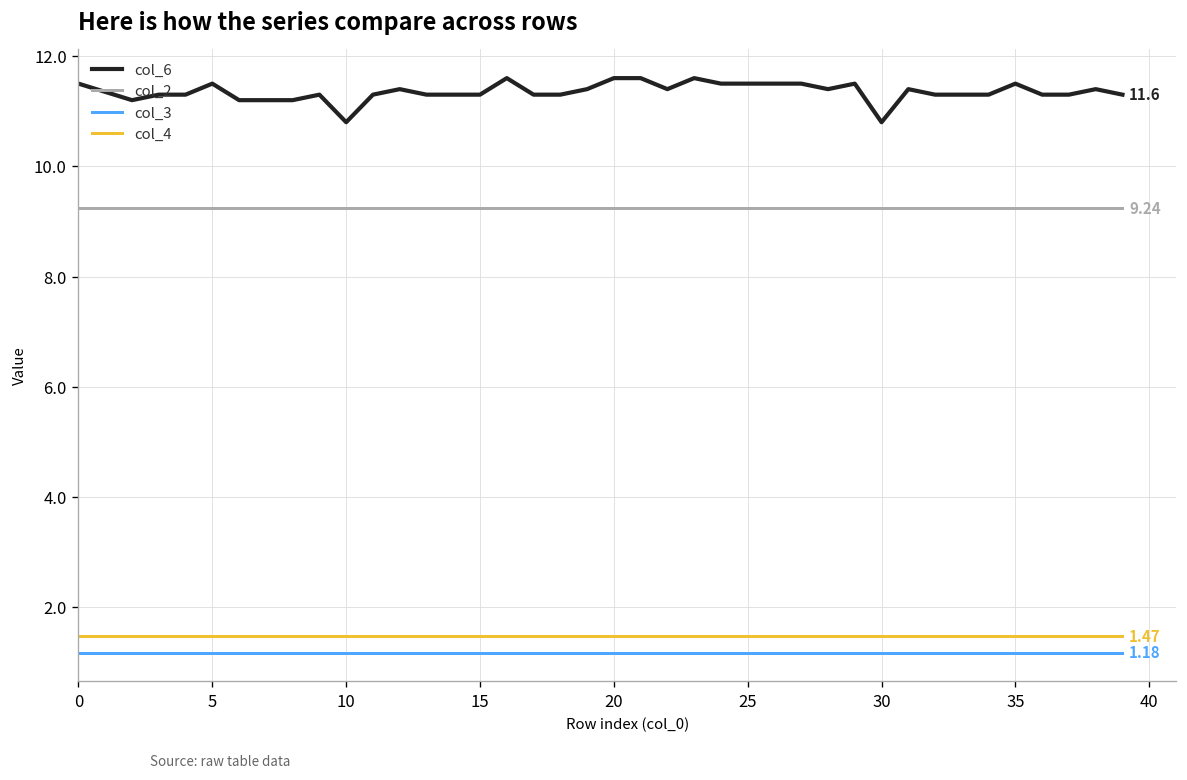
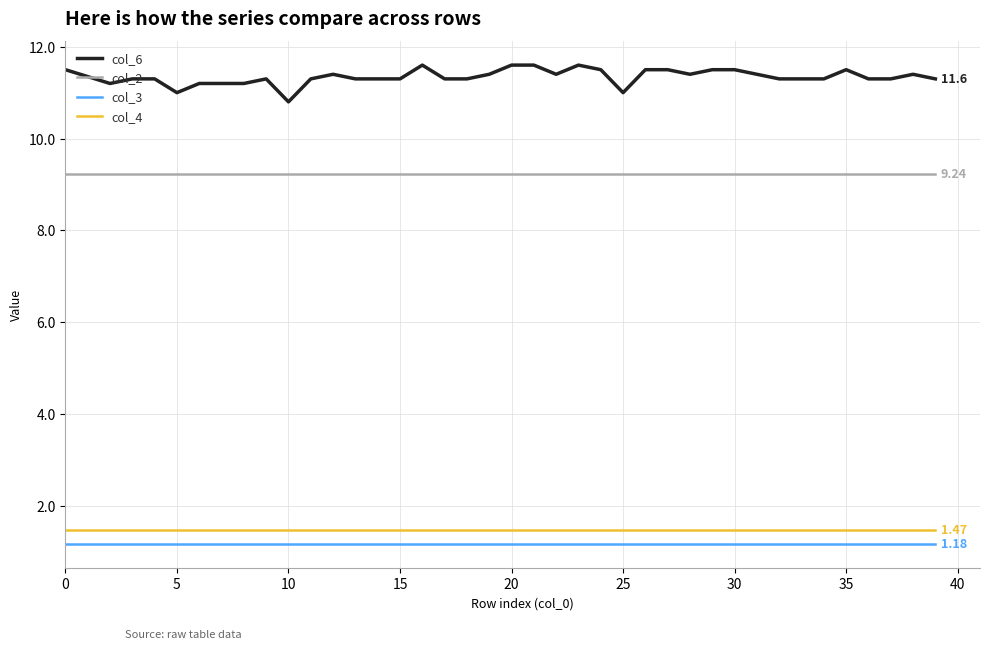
col_6, 5: 11.5 -> 11.0
col_6, 25: 11.5 -> 11.0
col_6, 30: 10.8 -> 11.5
